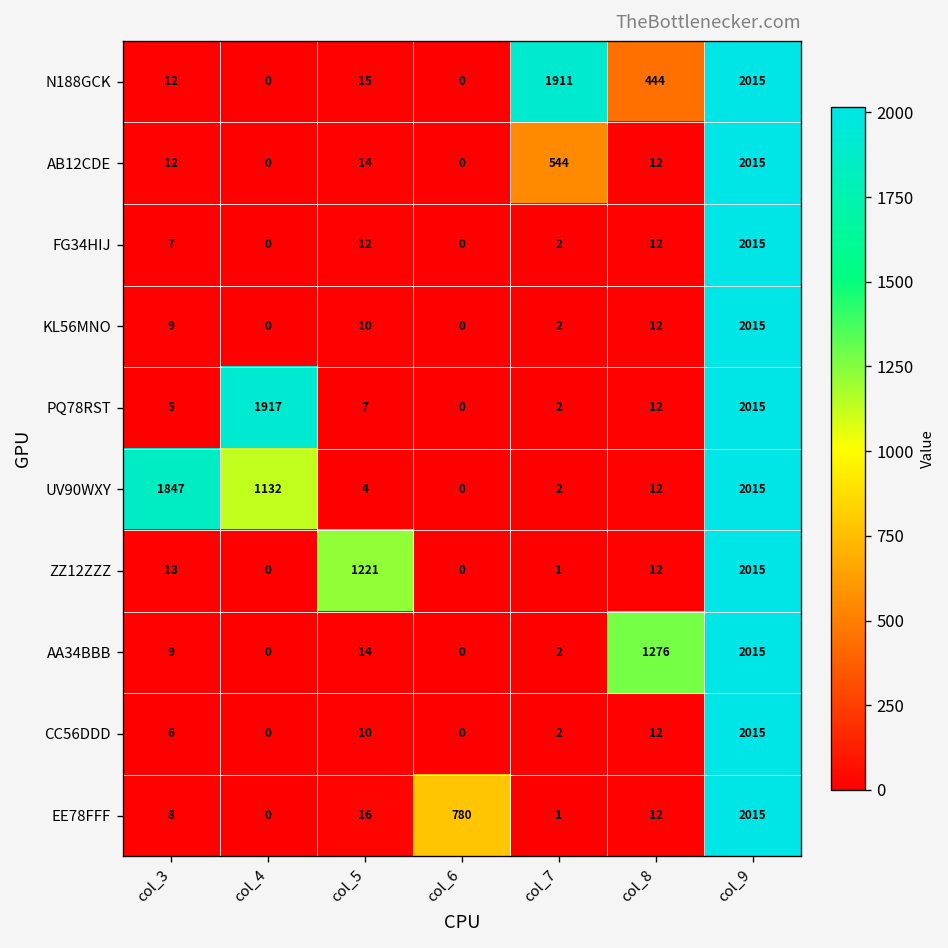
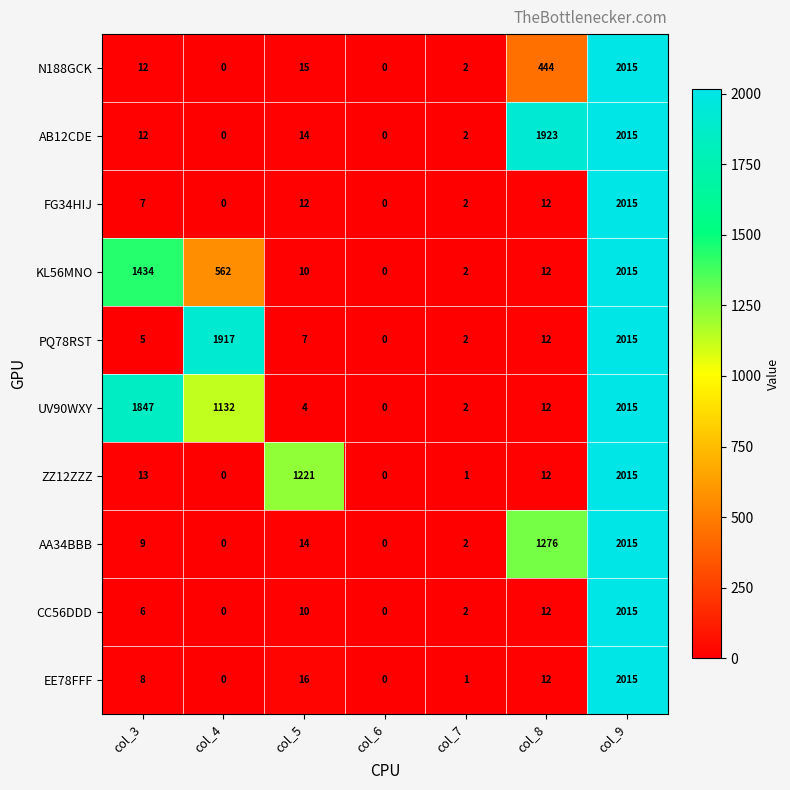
N188GCK, col_7: 1911 -> 2
AB12CDE, col_7: 544 -> 2
AB12CDE, col_8: 12 -> 1923
KL56MNO, col_3: 9 -> 1434
KL56MNO, col_4: 0 -> 562
EE78FFF, col_6: 780 -> 0
